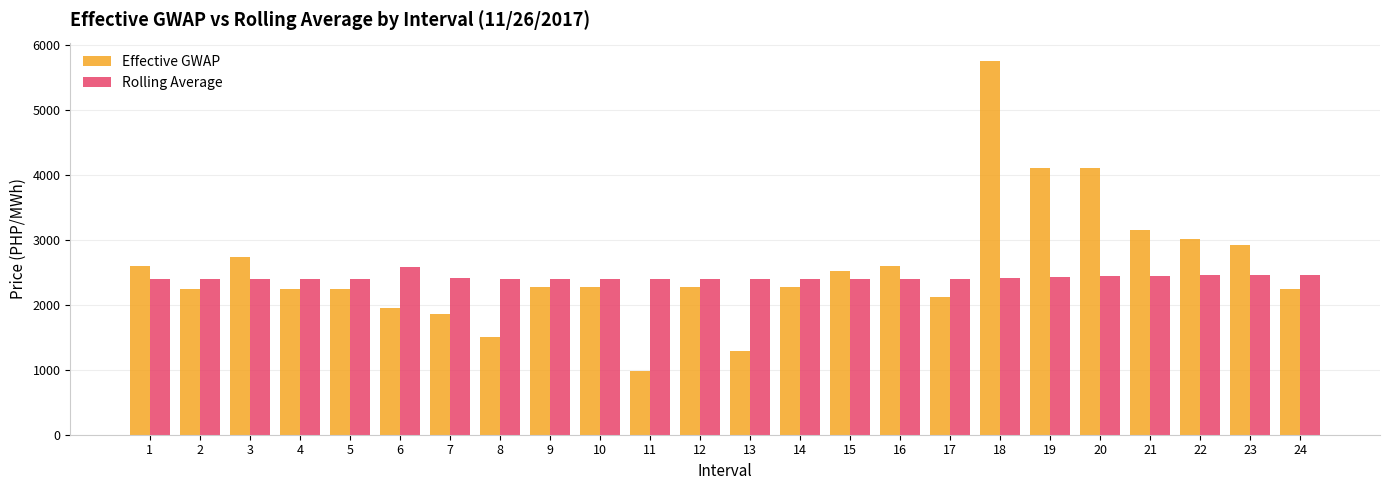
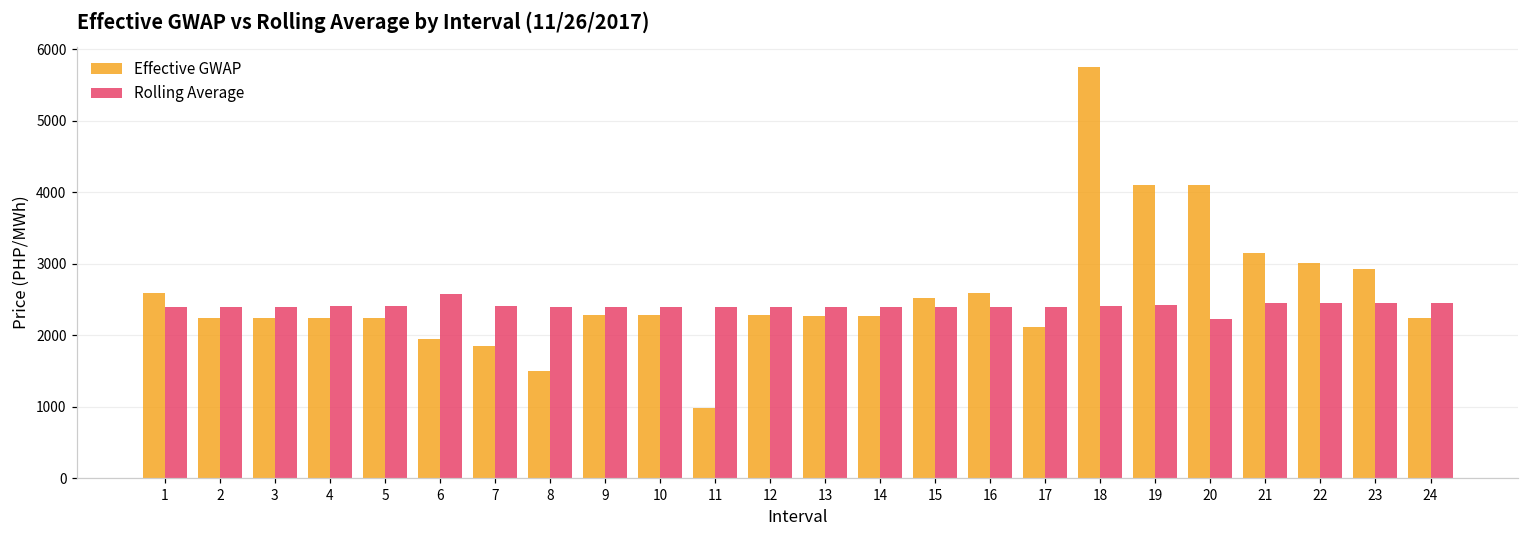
Effective GWAP, 3: 2700 -> 2200
Effective GWAP, 13: 1300 -> 2300
Rolling Average, 20: 2400 -> 2200
